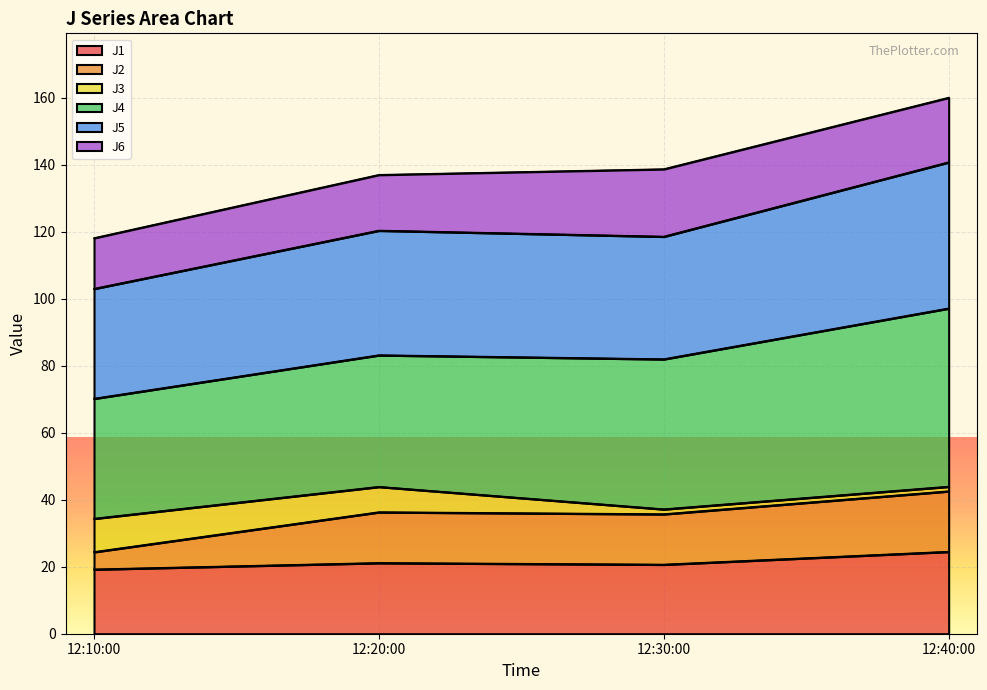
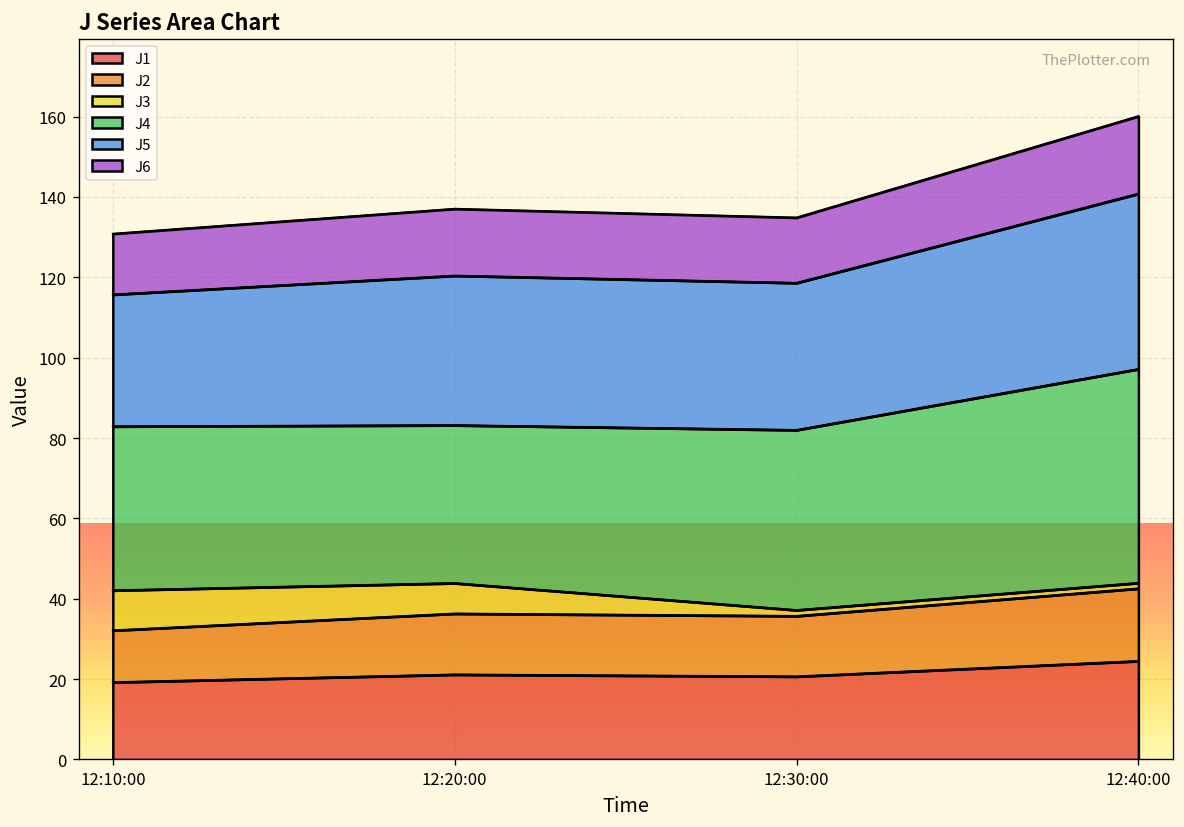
J2, 12:10:00: 5 -> 13
J4, 12:10:00: 36 -> 41
J6, 12:30:00: 20 -> 16
